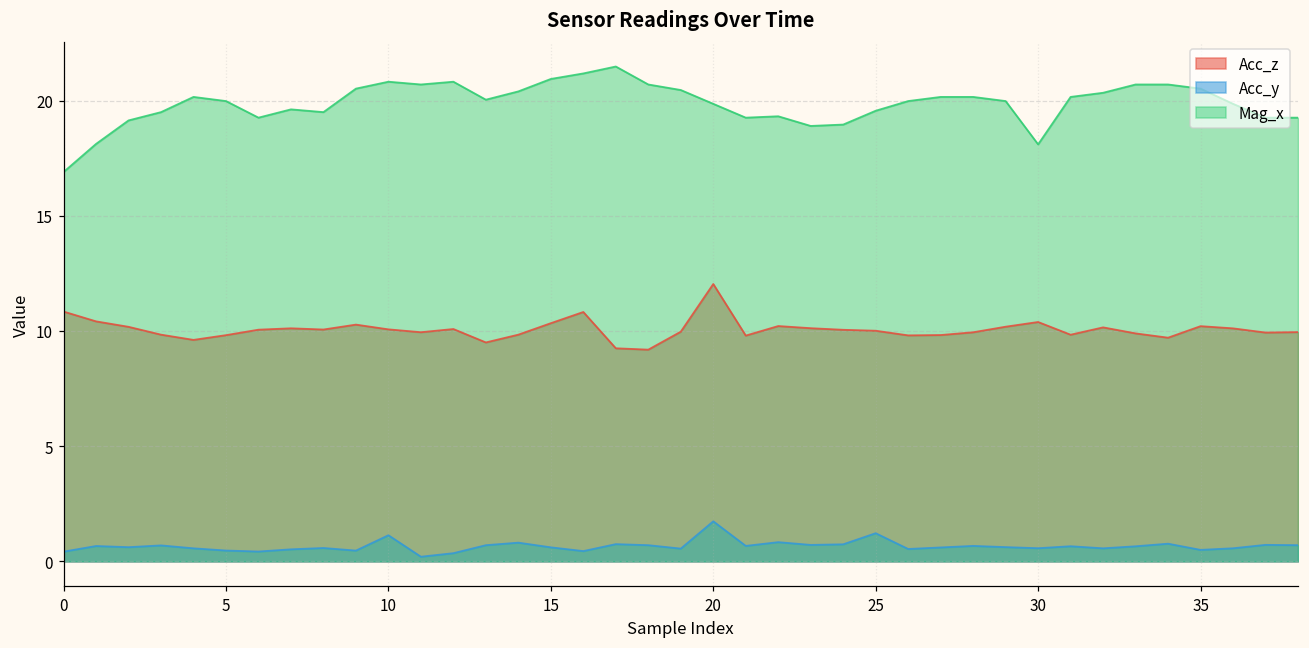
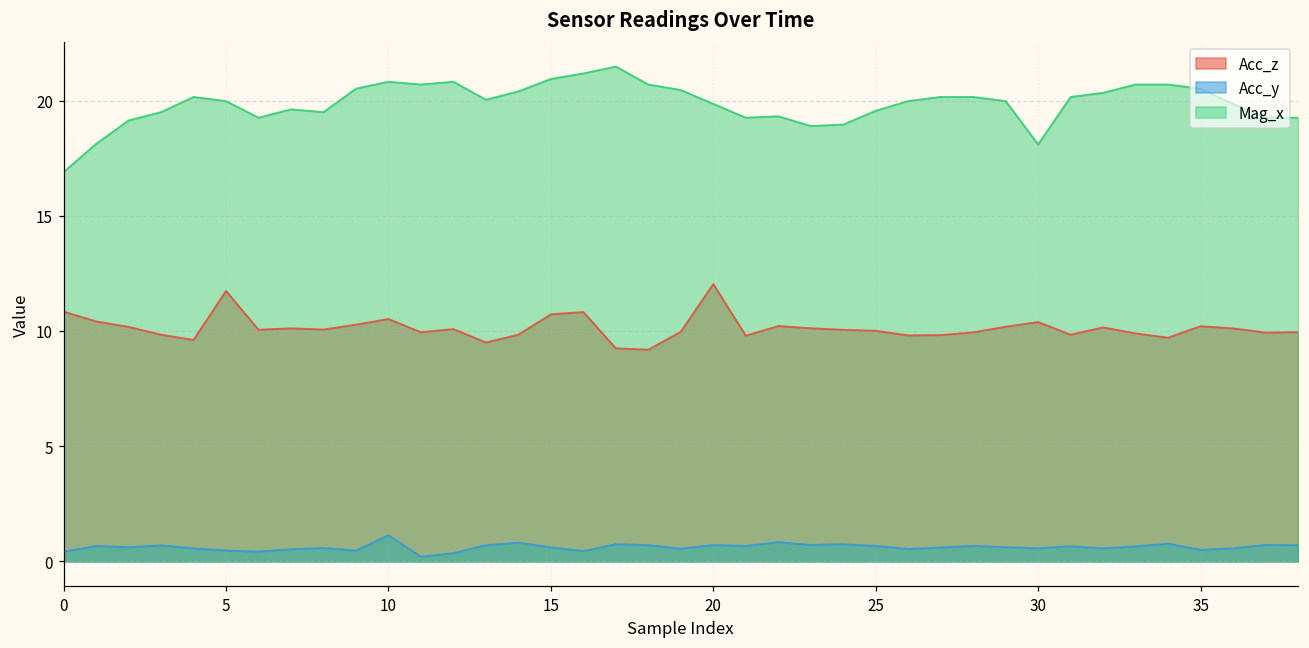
Acc_z, 5: 9.8 -> 11.7
Acc_z, 10: 10.1 -> 10.5
Acc_z, 15: 10.3 -> 10.7
Acc_y, 20: 1.7 -> 0.7
Acc_y, 25: 1.2 -> 0.7
